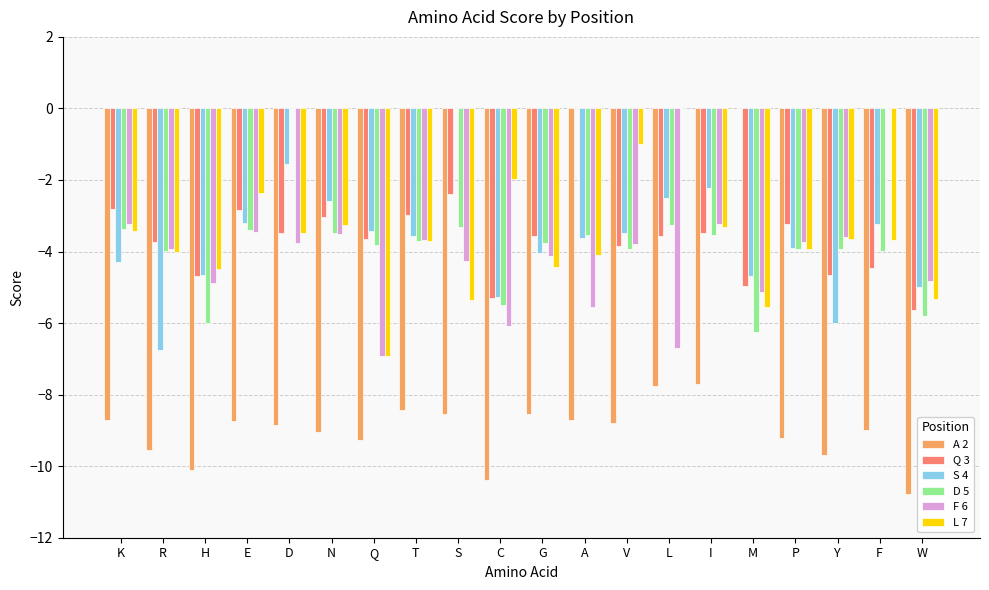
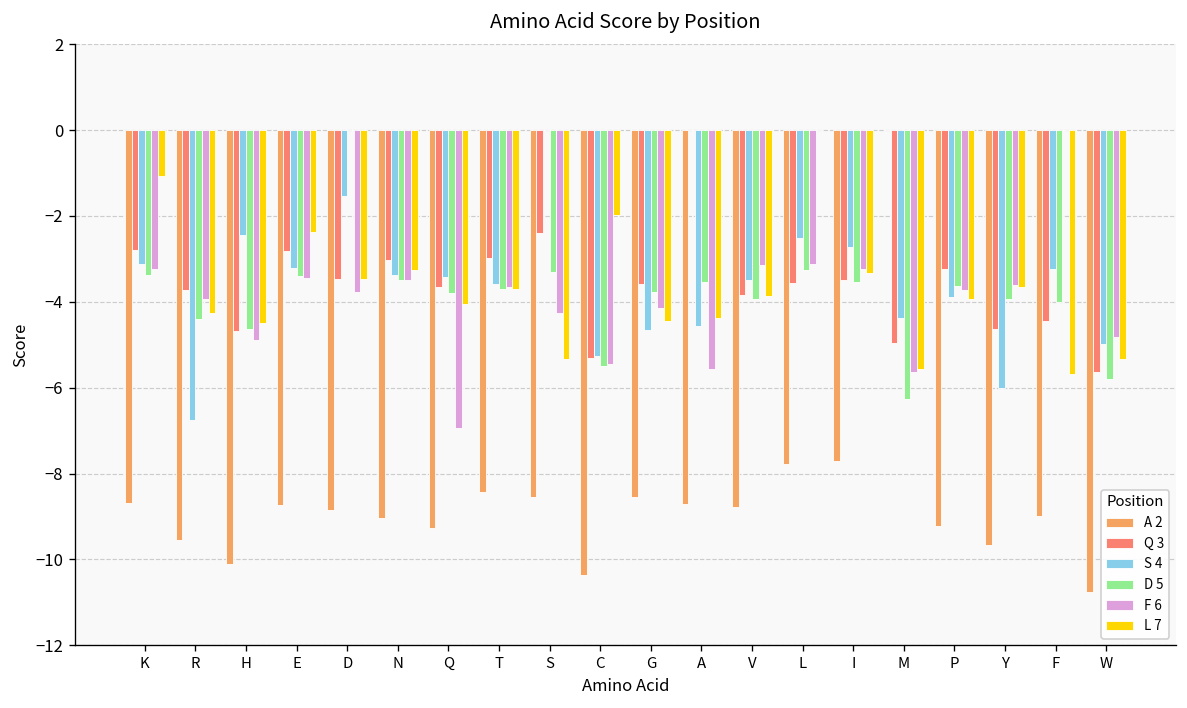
S 4, K: -4.3 -> -3.1
L 7, K: -3.4 -> -1.1
D 5, R: -4.0 -> -4.4
L 7, R: -4.0 -> -4.3
S 4, H: -4.7 -> -2.4
D 5, H: -6.0 -> -4.6
S 4, N: -2.6 -> -3.4
L 7, Q: -6.9 -> -4.1
F 6, C: -6.1 -> -5.4
S 4, G: -4.0 -> -4.6
S 4, A: -3.6 -> -4.6
L 7, A: -4.1 -> -4.4
F 6, V: -3.8 -> -3.1
L 7, V: -1.0 -> -3.9
F 6, L: -6.7 -> -3.1
S 4, I: -2.2 -> -2.7
S 4, M: -4.7 -> -4.4
F 6, M: -5.1 -> -5.6
D 5, P: -3.9 -> -3.6
L 7, F: -3.7 -> -5.7
